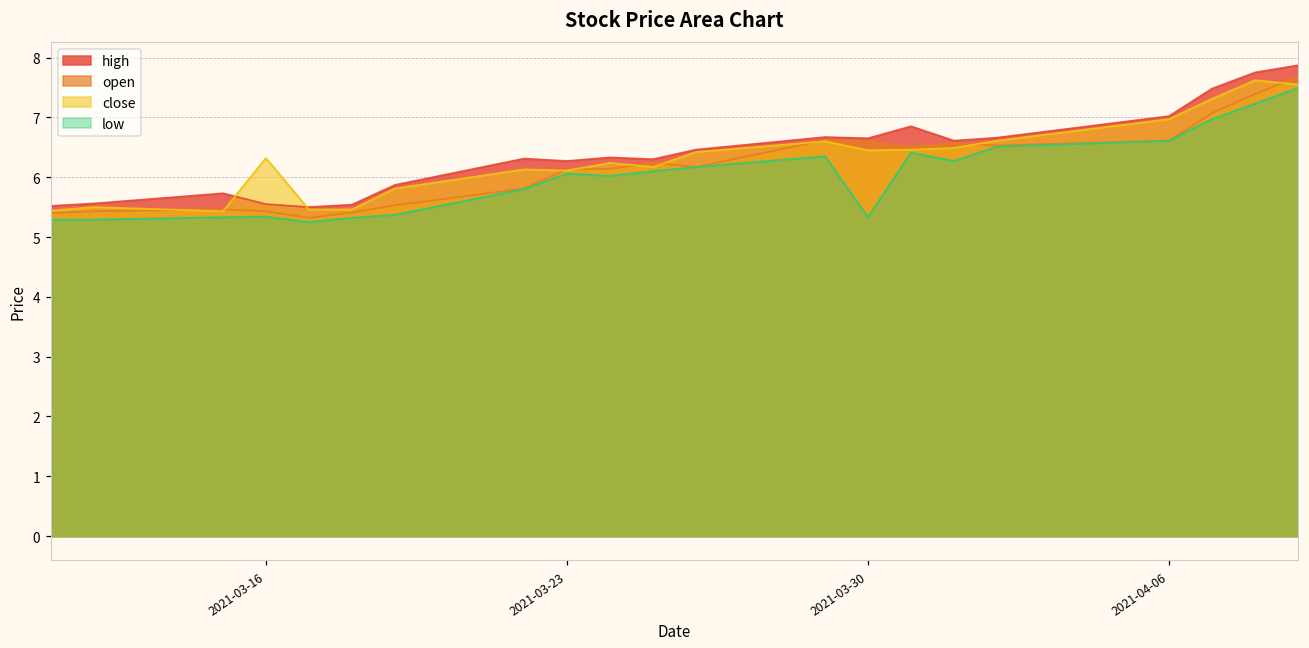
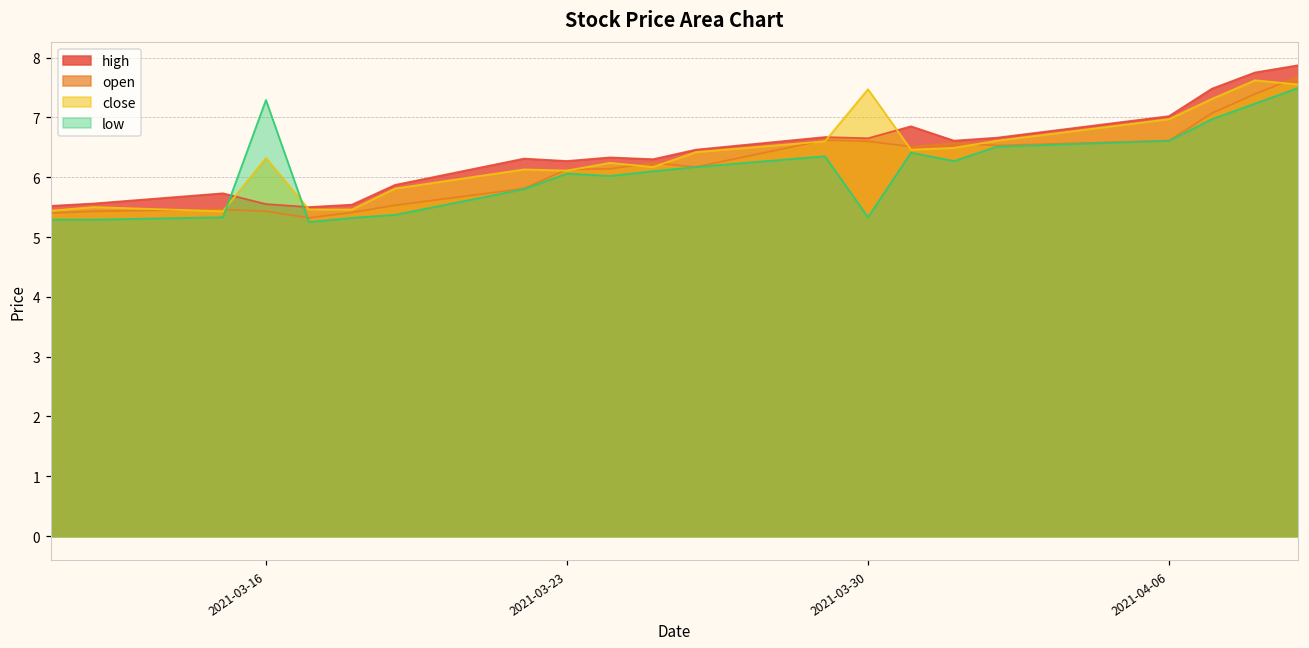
low, 2021-03-16: 5.3 -> 7.3
close, 2021-03-30: 6.5 -> 7.5
